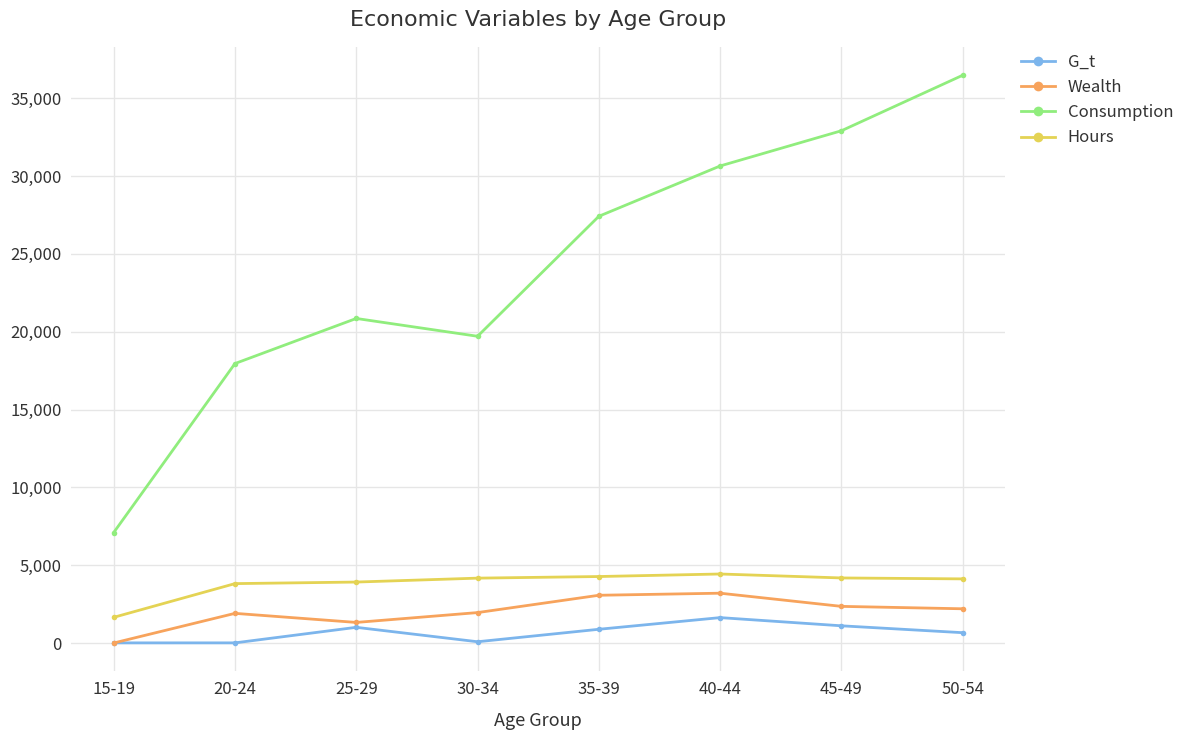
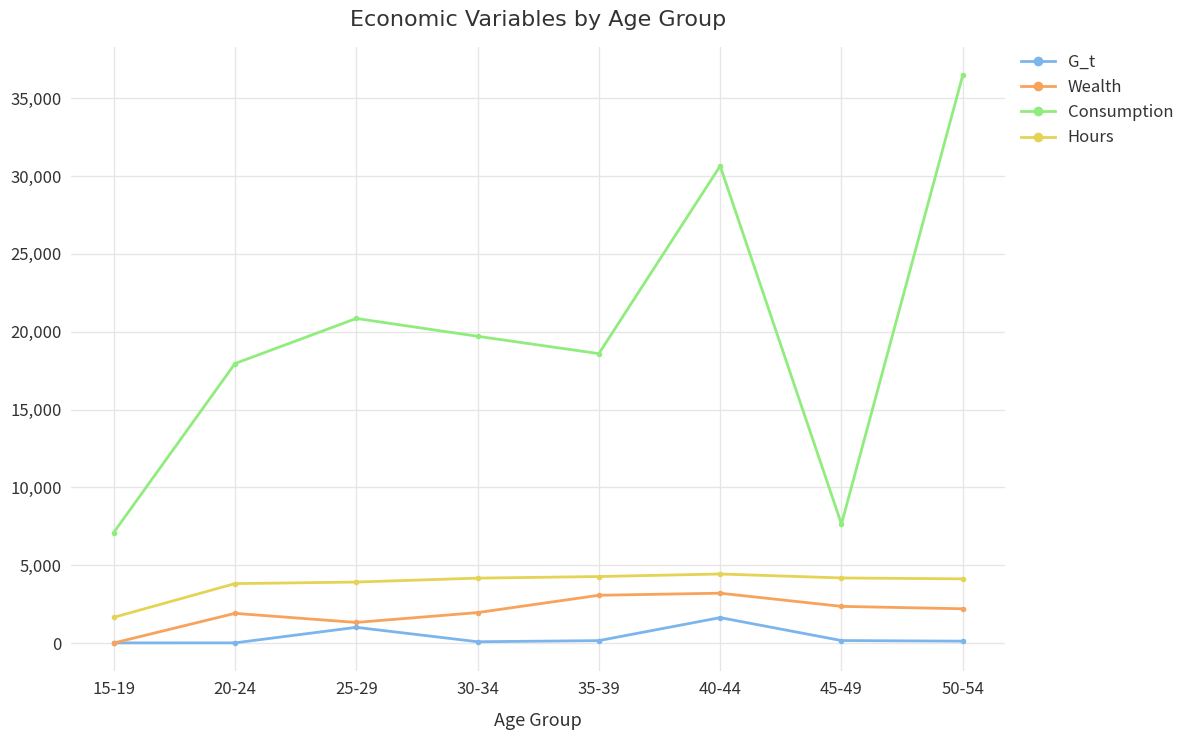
G_t, 35-39: 900 -> 200
Consumption, 35-39: 27,400 -> 18,600
G_t, 45-49: 1,100 -> 200
Consumption, 45-49: 32,900 -> 7,600
G_t, 50-54: 700 -> 100
